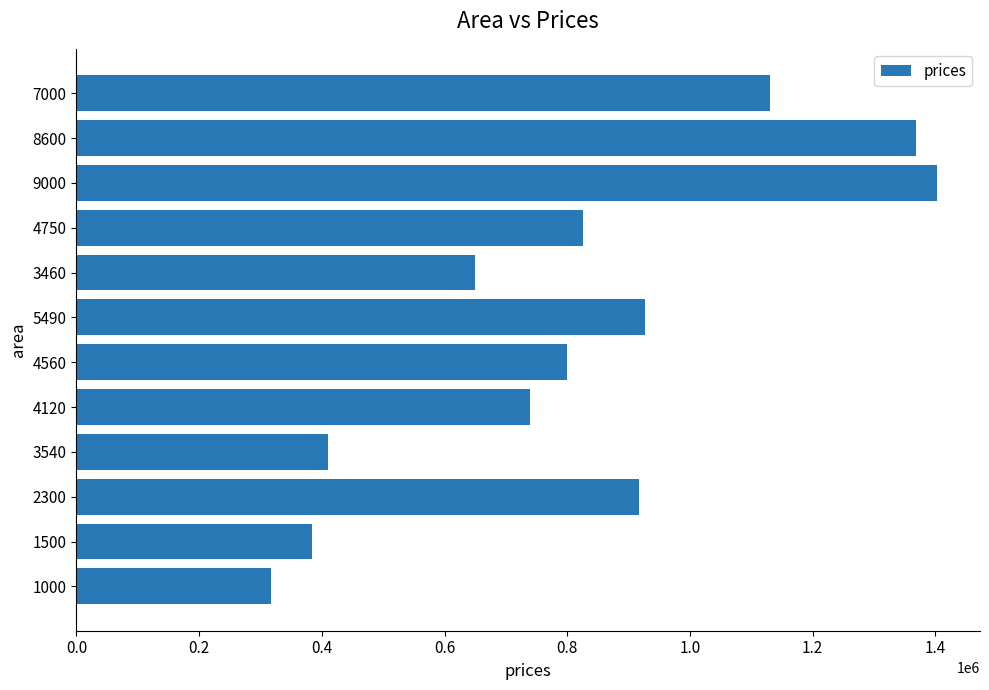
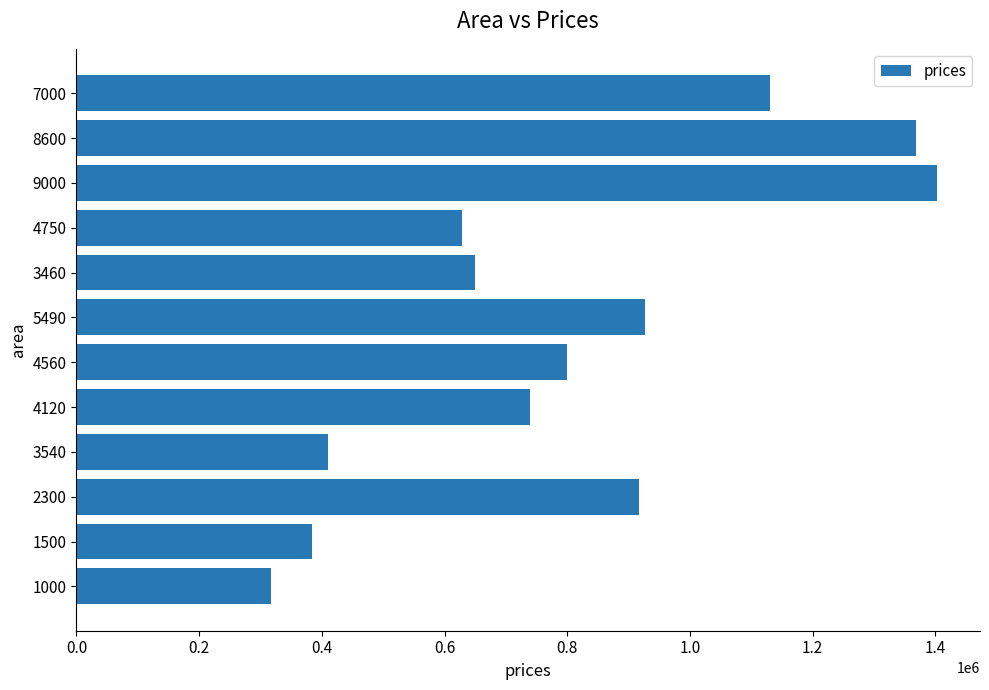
4750: 830000 -> 630000
